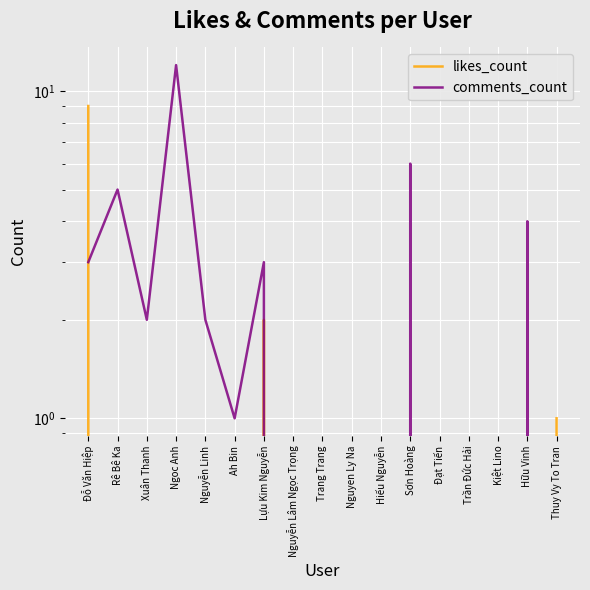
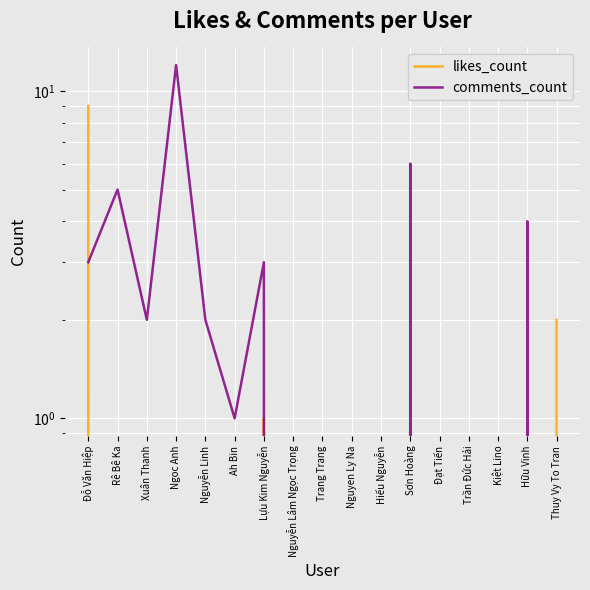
likes_count, Lựu Kim Nguyễn: 2 -> 1
likes_count, Thuy Vy To Tran: 1 -> 2
